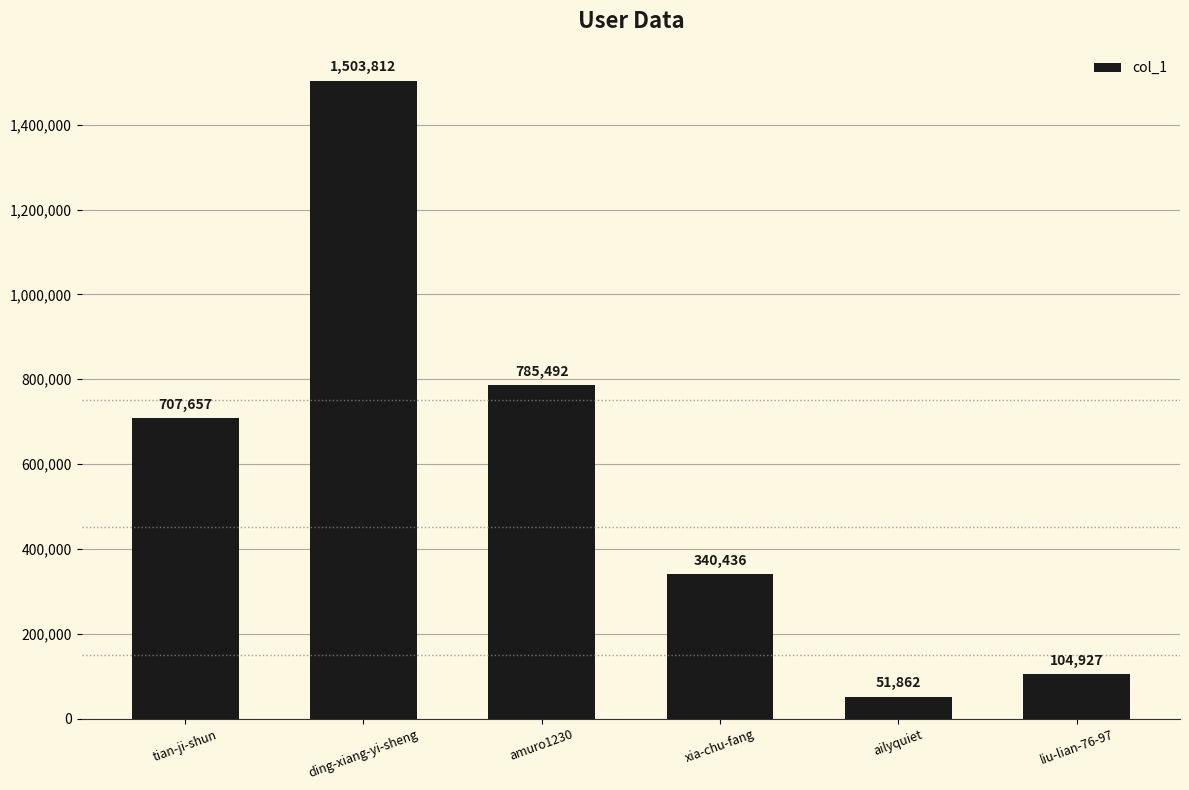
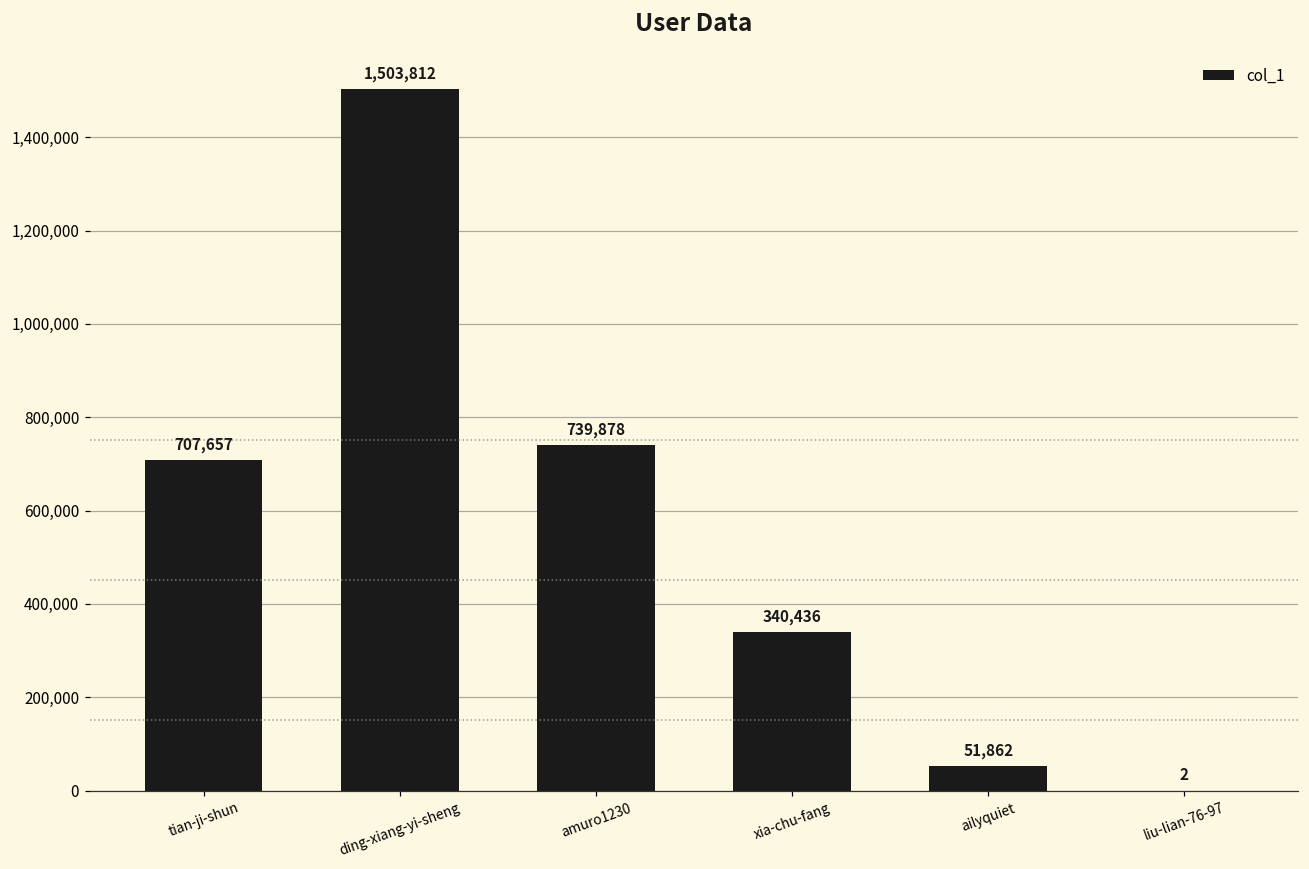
amuro1230: 785,492 -> 739,878
liu-lian-76-97: 104,927 -> 2
